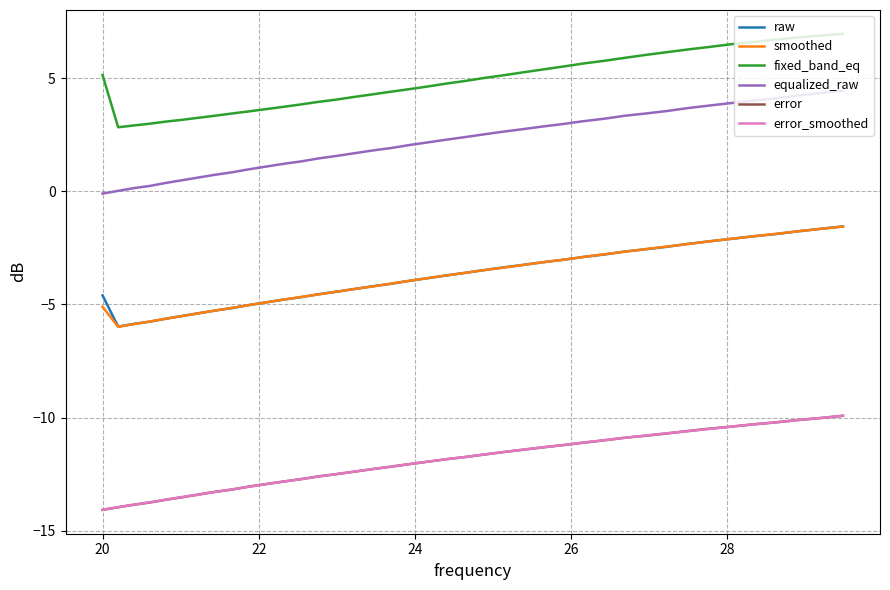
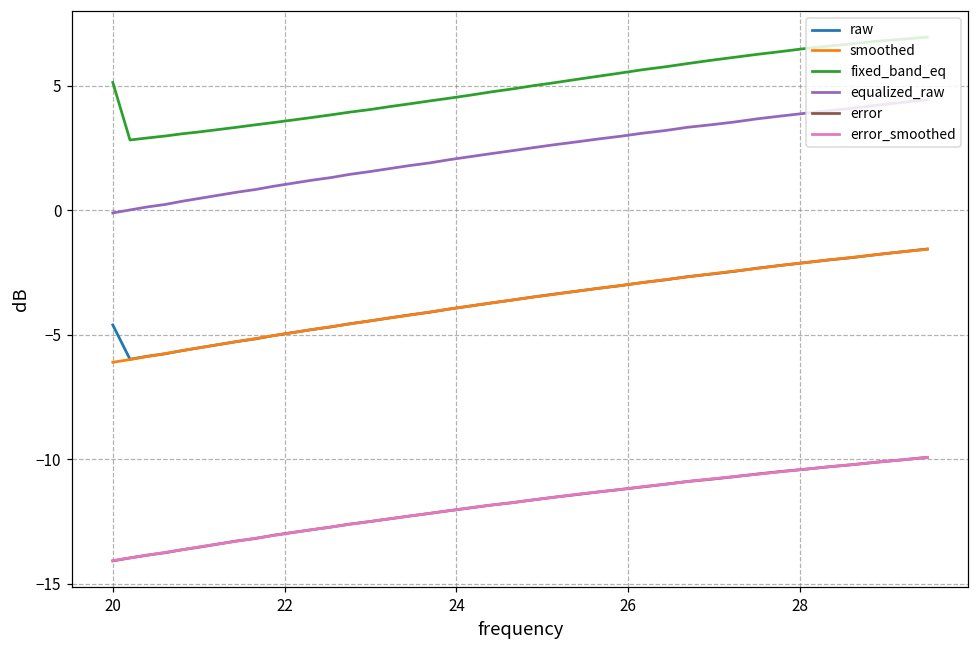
smoothed, 20: -5.1 -> -6.1
